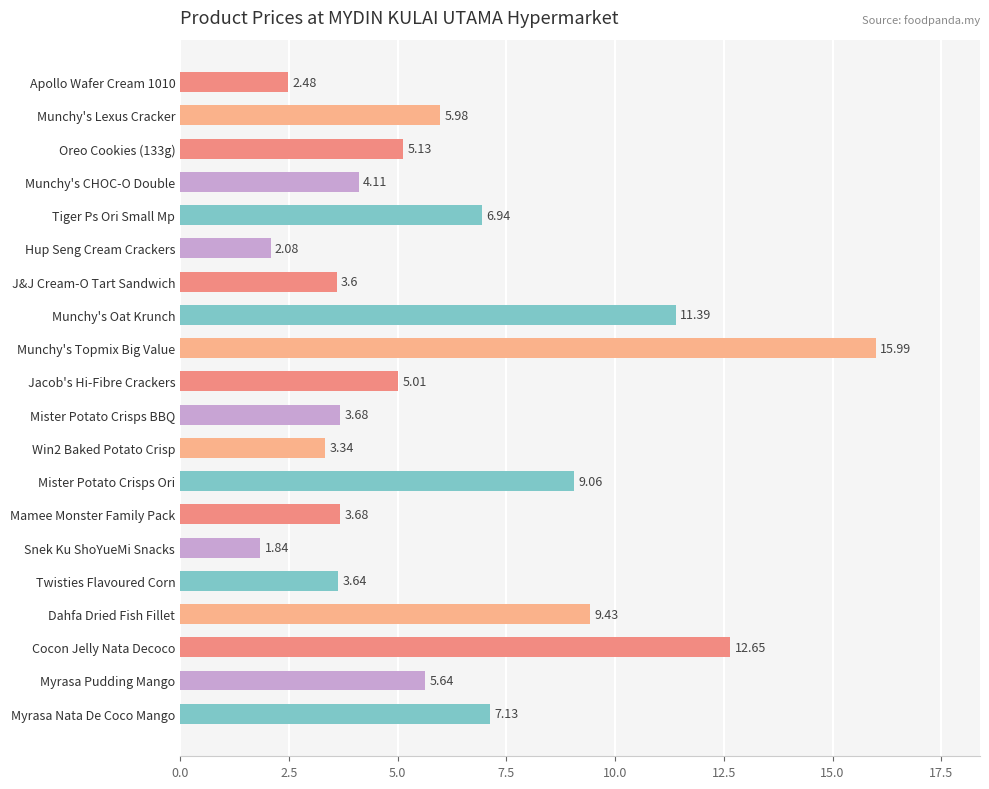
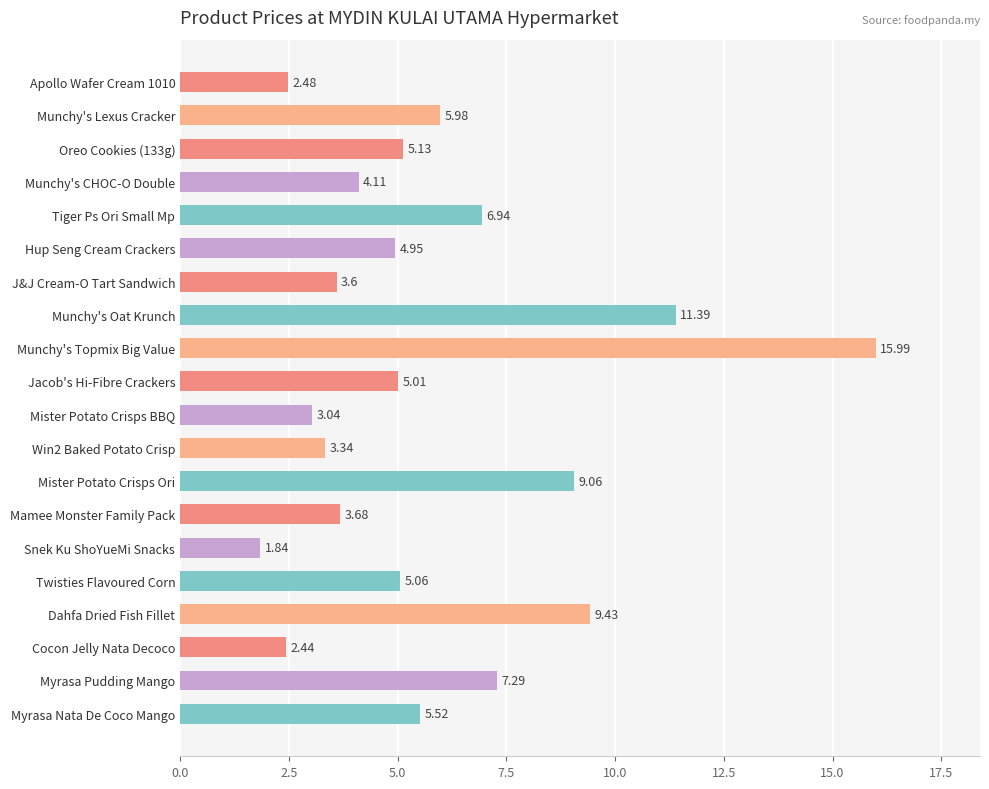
Hup Seng Cream Crackers: 2.08 -> 4.95
Mister Potato Crisps BBQ: 3.68 -> 3.04
Twisties Flavoured Corn: 3.64 -> 5.06
Cocon Jelly Nata Decoco: 12.65 -> 2.44
Myrasa Pudding Mango: 5.64 -> 7.29
Myrasa Nata De Coco Mango: 7.13 -> 5.52
